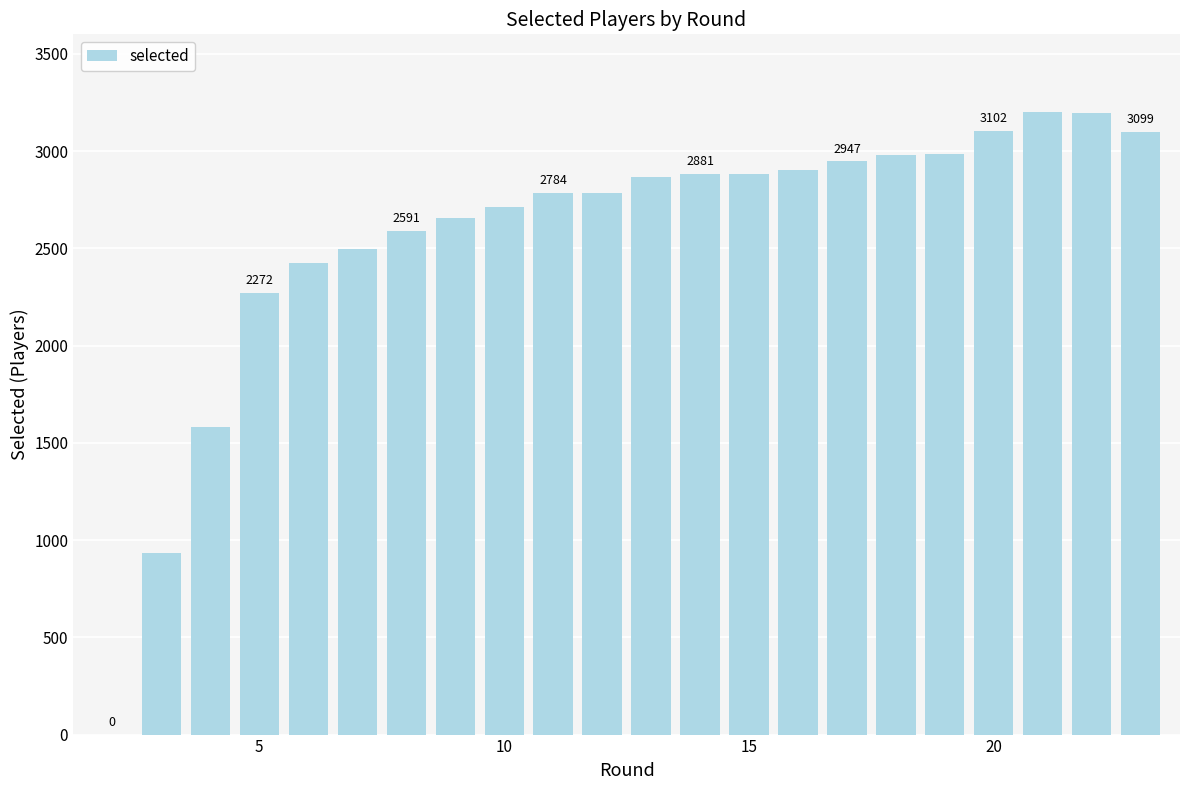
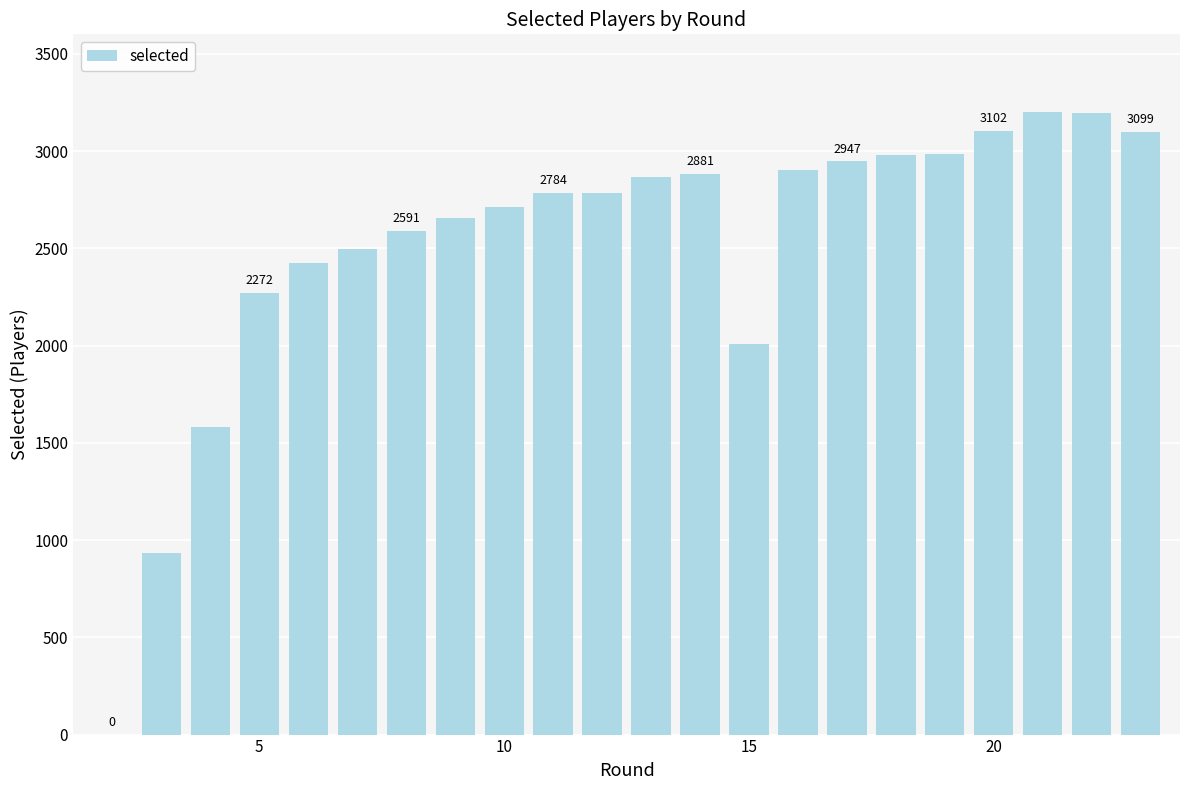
15: 2880 -> 2010
